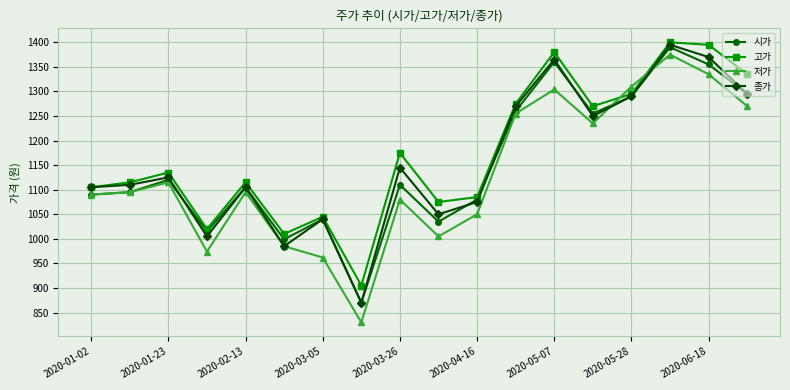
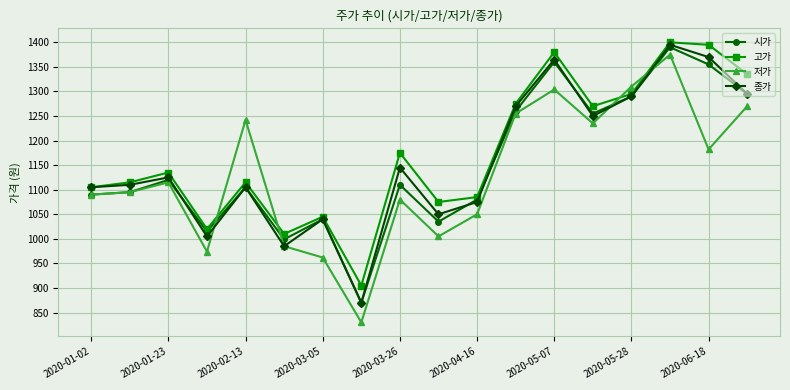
저가, 2020-02-13: 1100 -> 1240
저가, 2020-06-18: 1340 -> 1180
